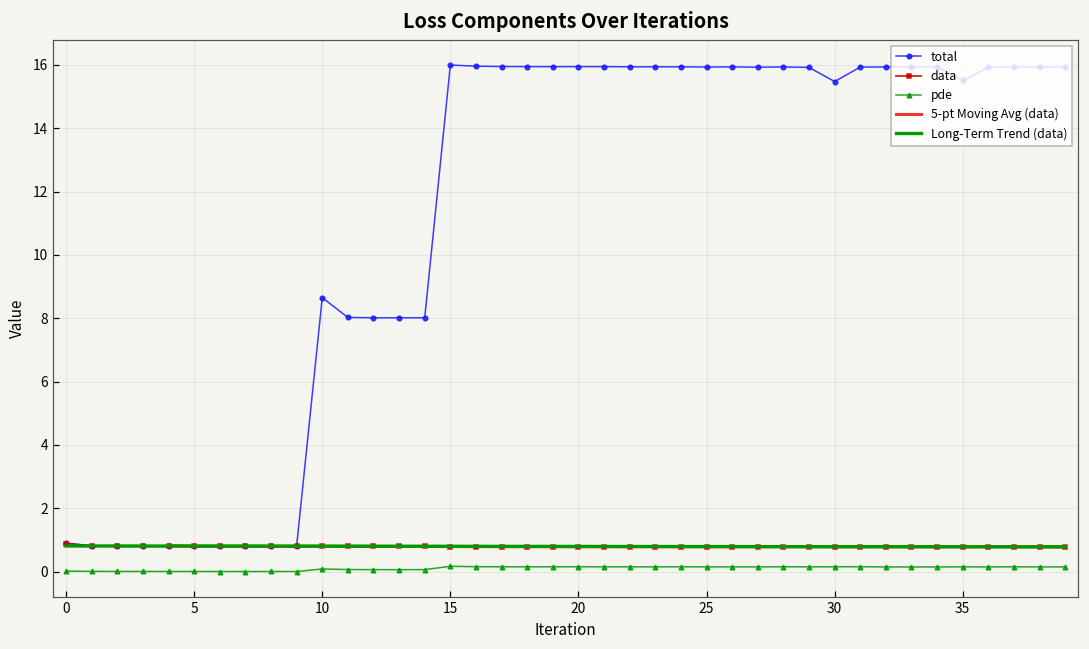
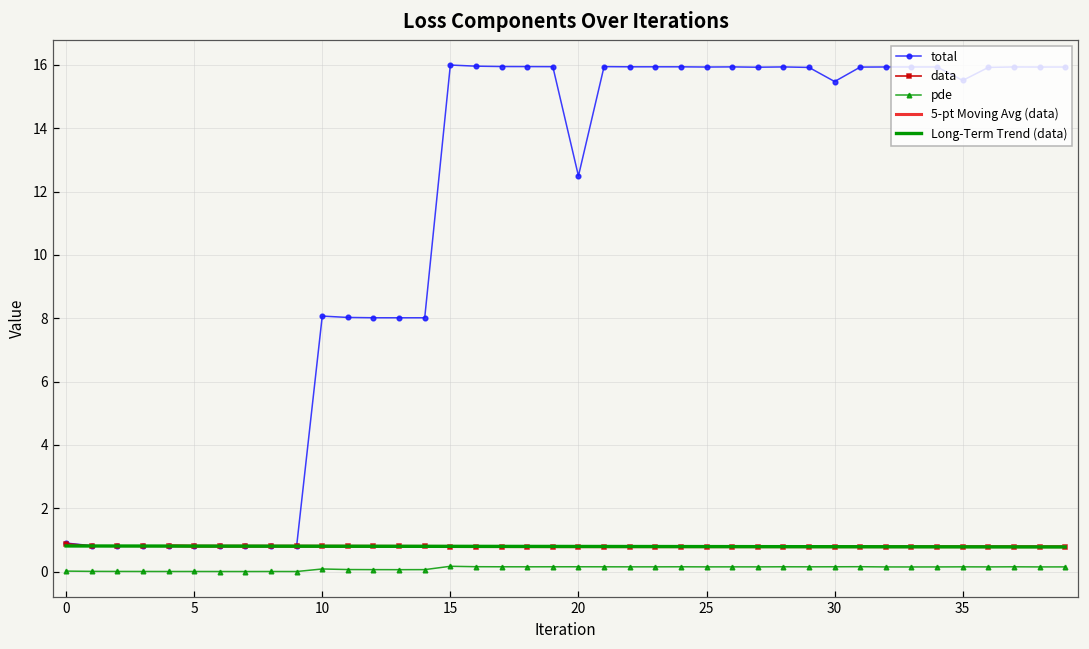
total, 10: 8.7 -> 8.1
total, 20: 15.9 -> 12.5
